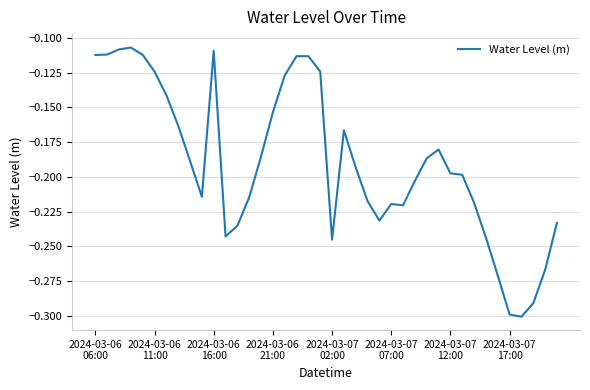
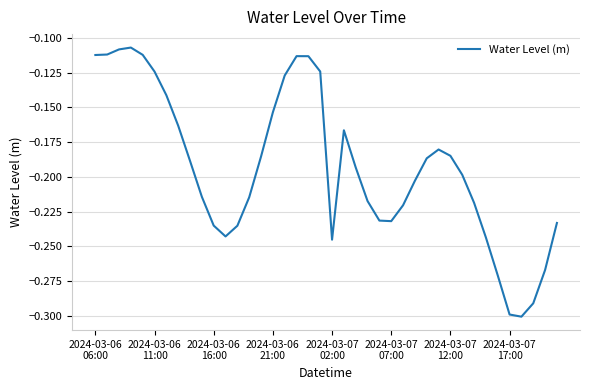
2024-03-06 16:00: -0.109 -> -0.235
2024-03-07 07:00: -0.219 -> -0.232
2024-03-07 12:00: -0.197 -> -0.185
